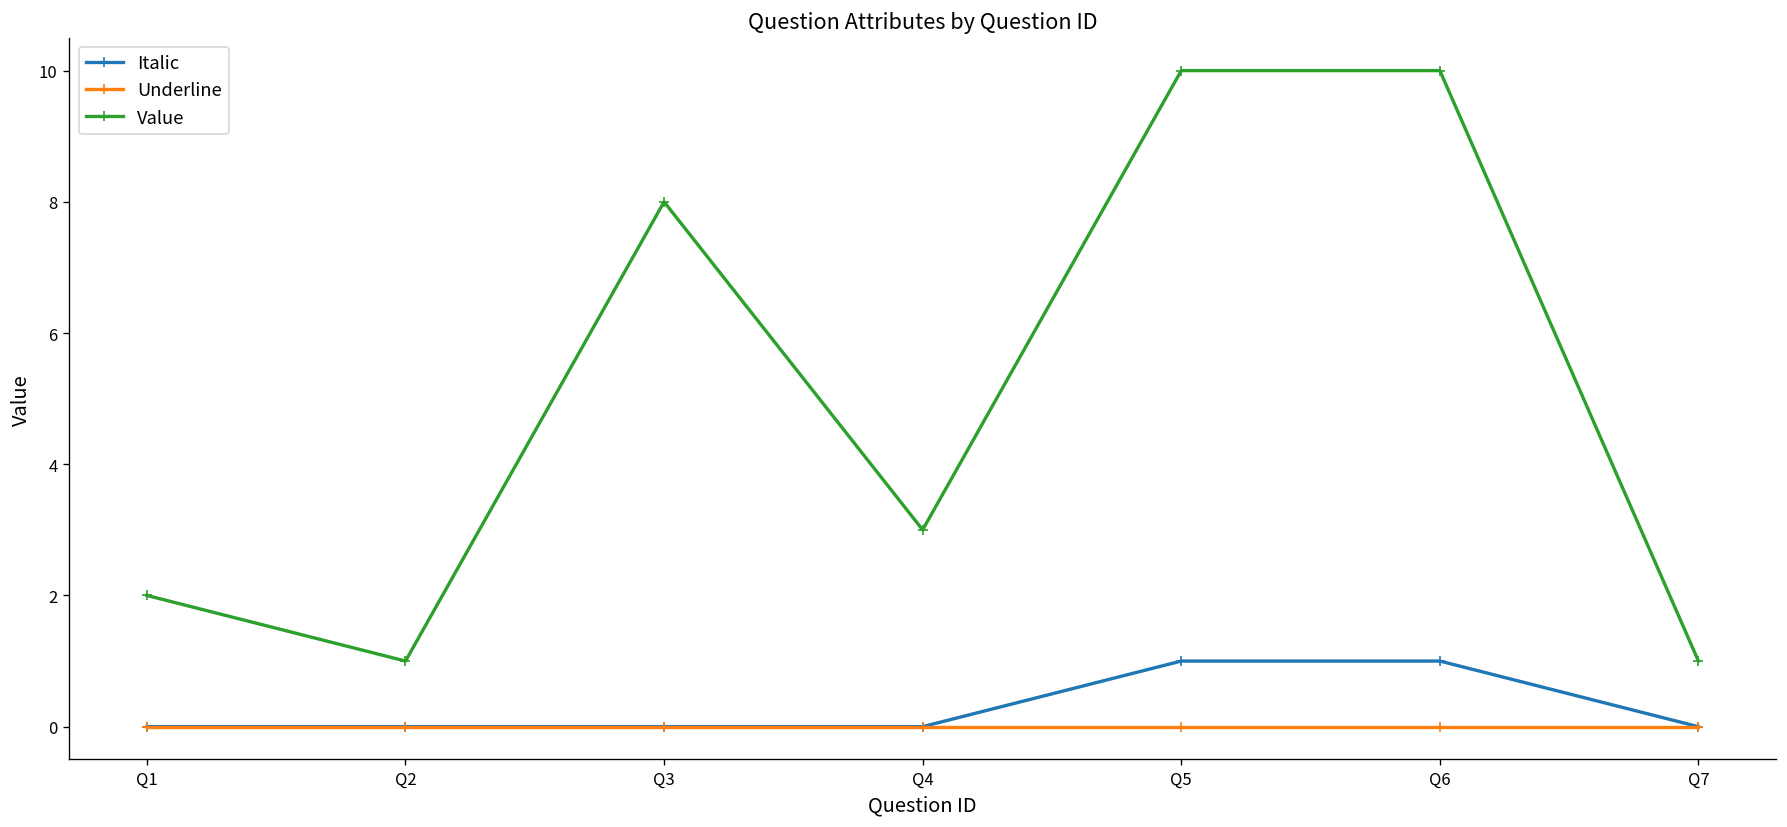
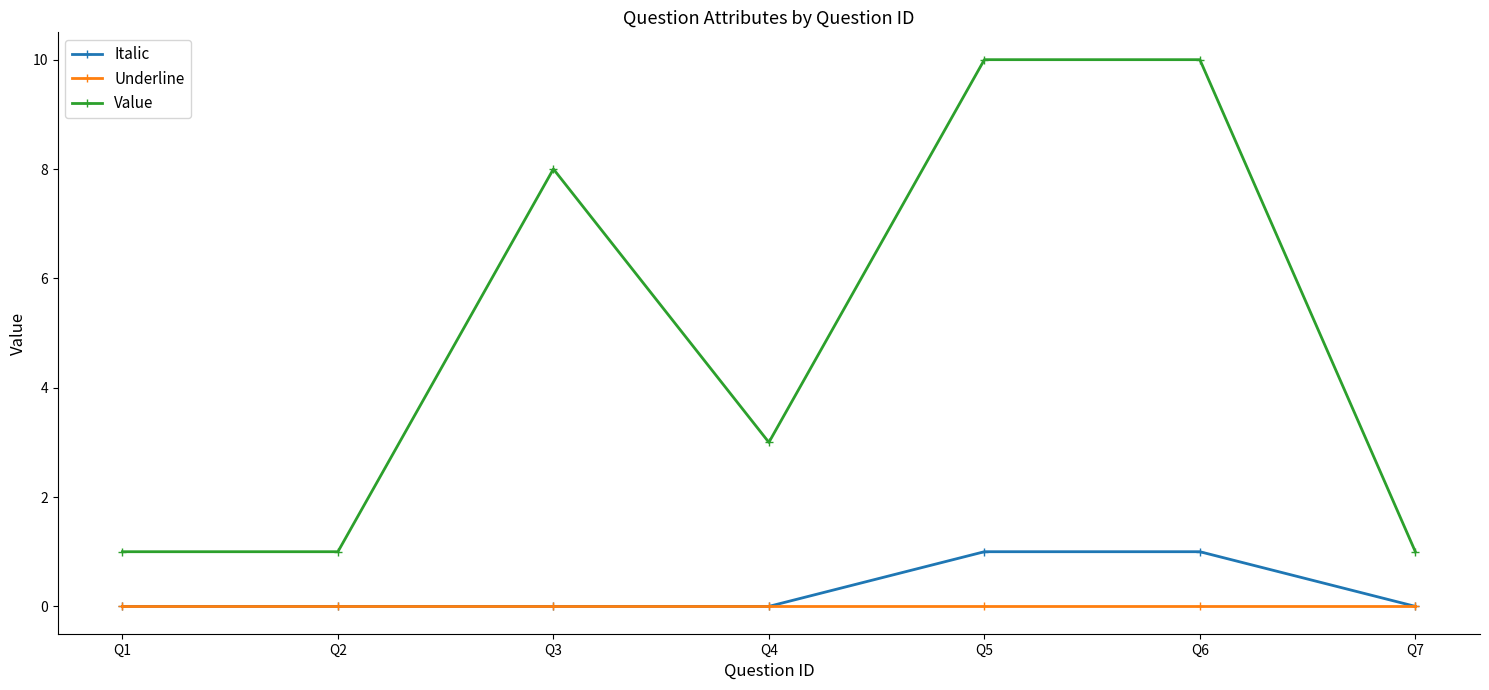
Value, Q1: 2 -> 1
